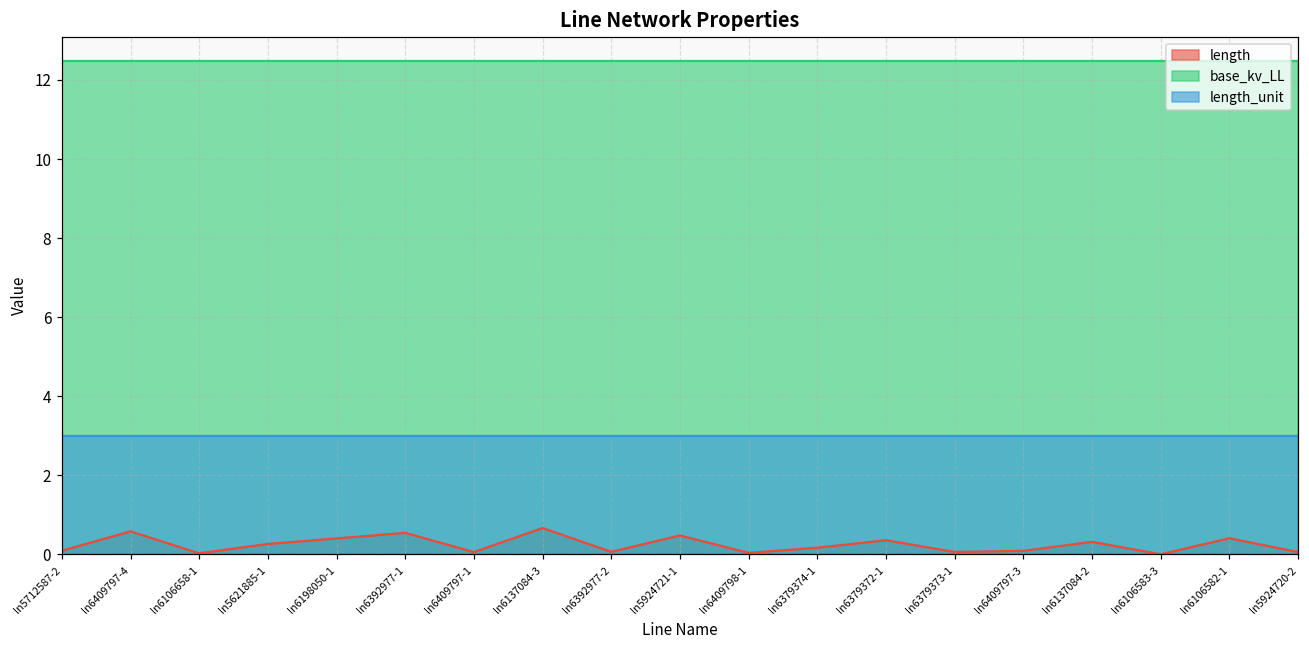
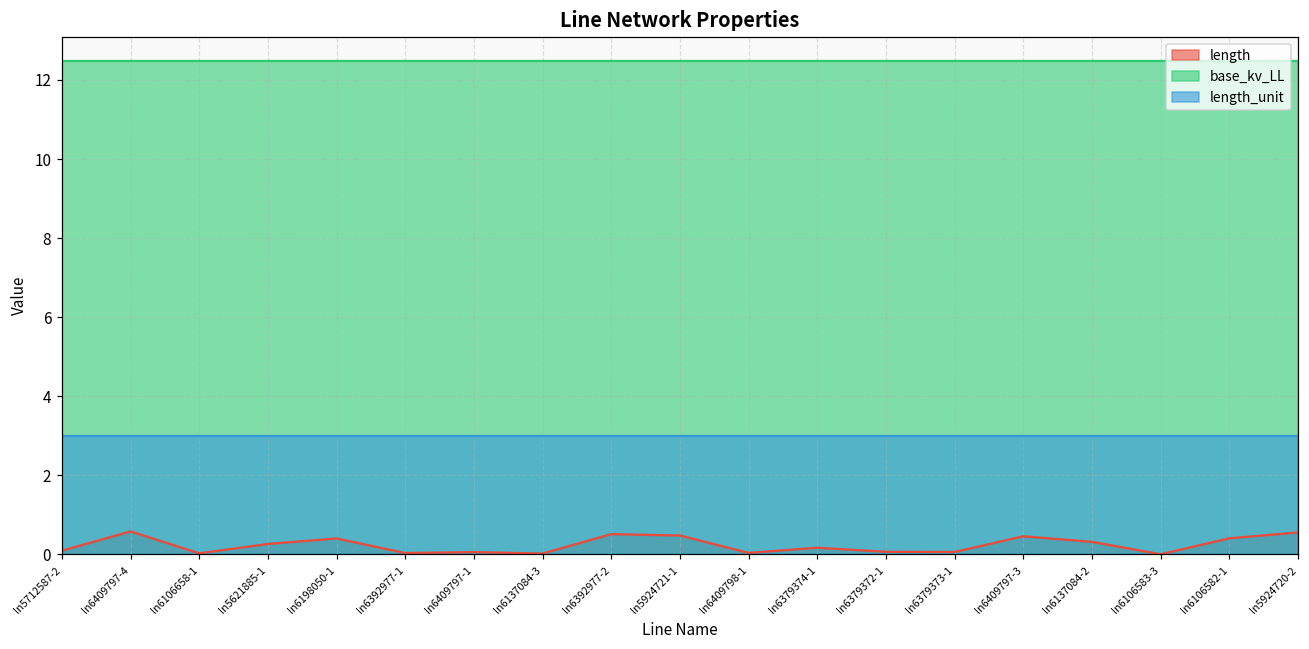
length, ln6392977-1: 0.5 -> 0.0
length, ln6137084-3: 0.7 -> 0.0
length, ln6392977-2: 0.1 -> 0.5
length, ln6379372-1: 0.4 -> 0.1
length, ln6409797-3: 0.1 -> 0.5
length, ln5924720-2: 0.1 -> 0.6
